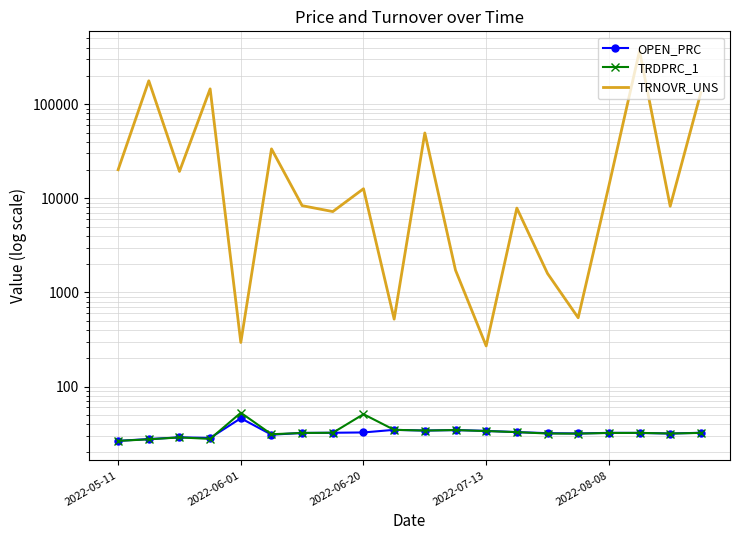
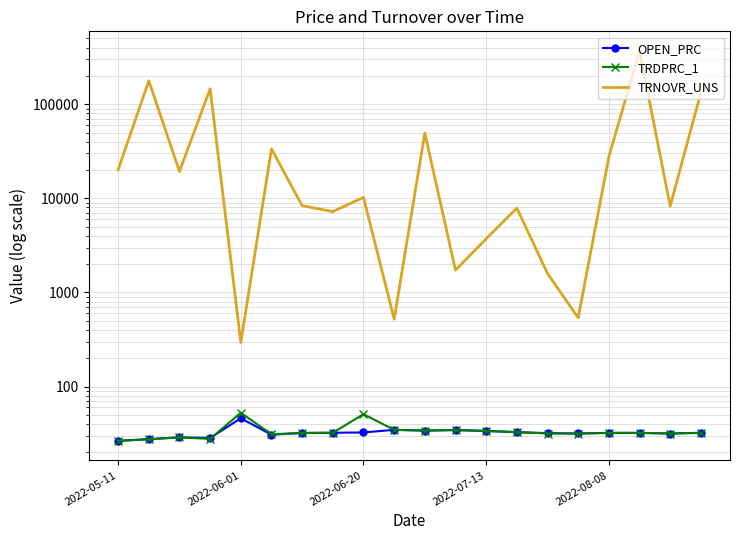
TRNOVR_UNS, 2022-06-20: 13000 -> 10000
TRNOVR_UNS, 2022-07-13: 270 -> 3700
TRNOVR_UNS, 2022-08-08: 14000 -> 28000
